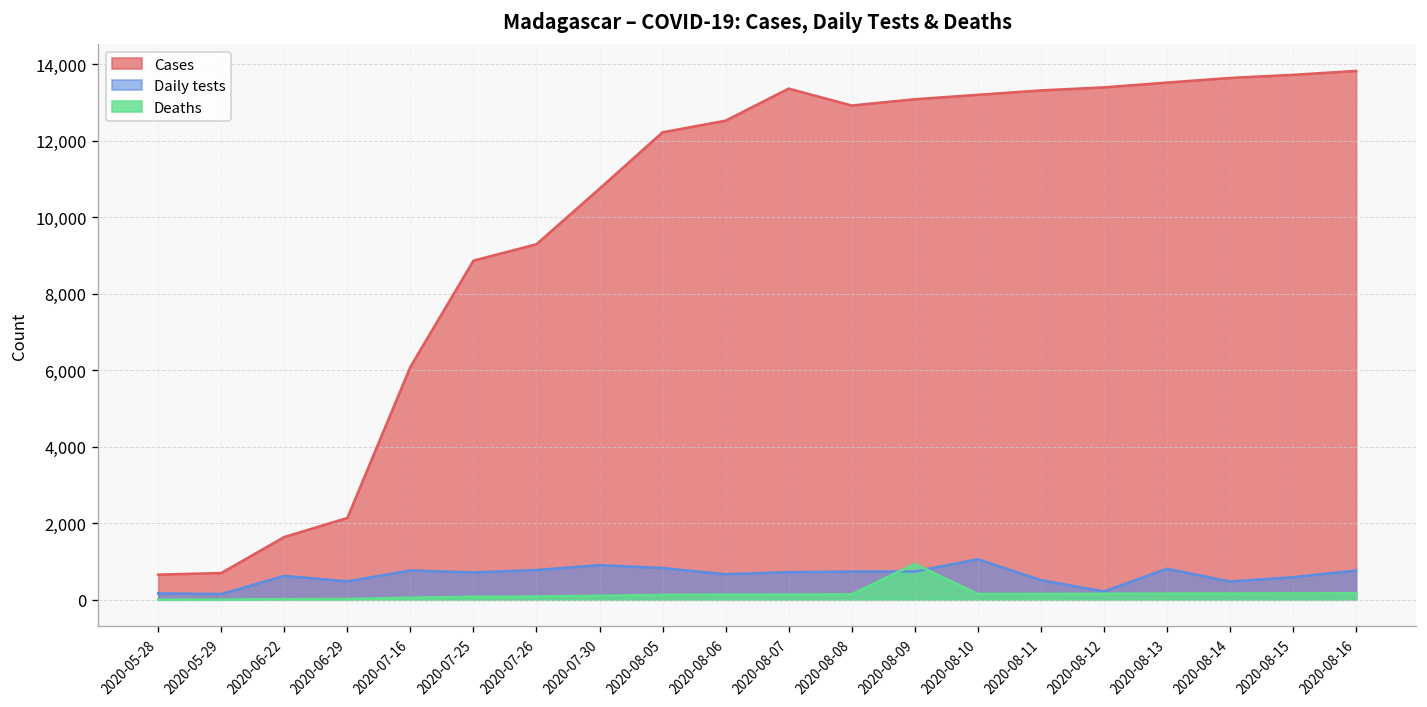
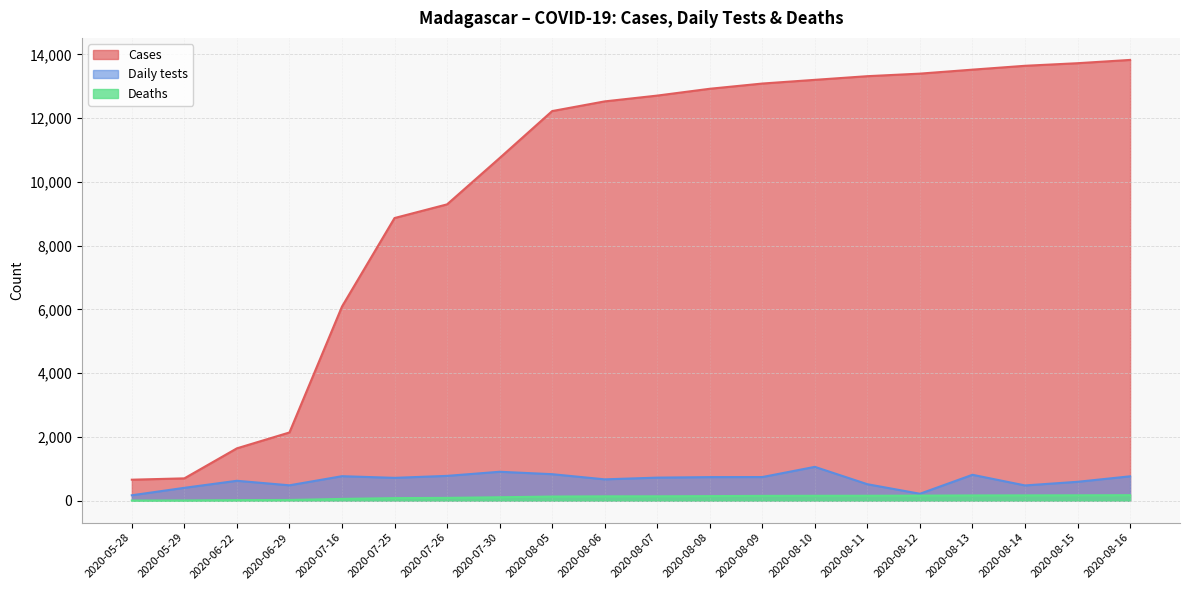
Daily tests, 2020-05-29: 100 -> 400
Cases, 2020-08-07: 13,400 -> 12,700
Deaths, 2020-08-09: 900 -> 100
